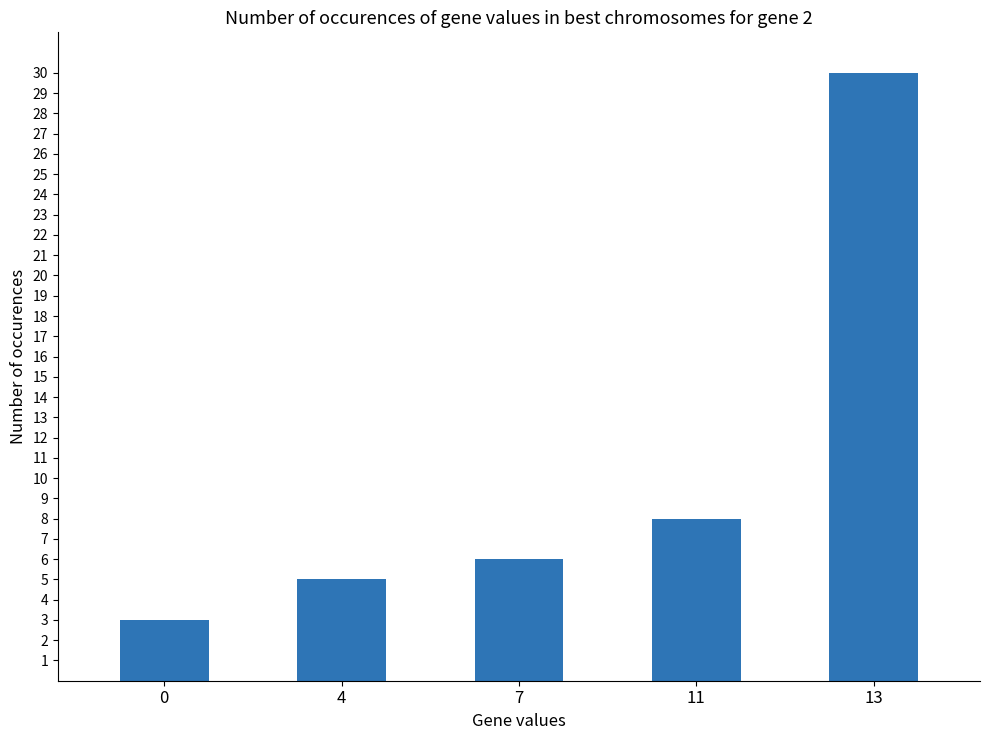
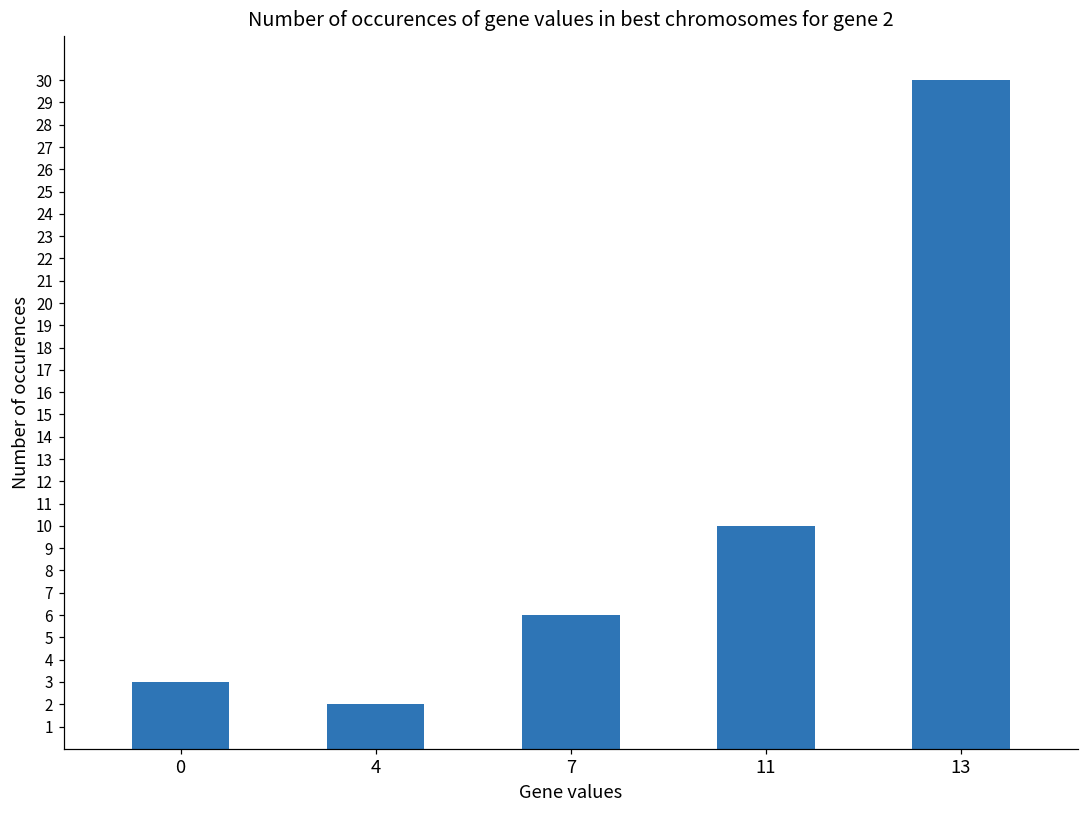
4: 5 -> 2
11: 8 -> 10
